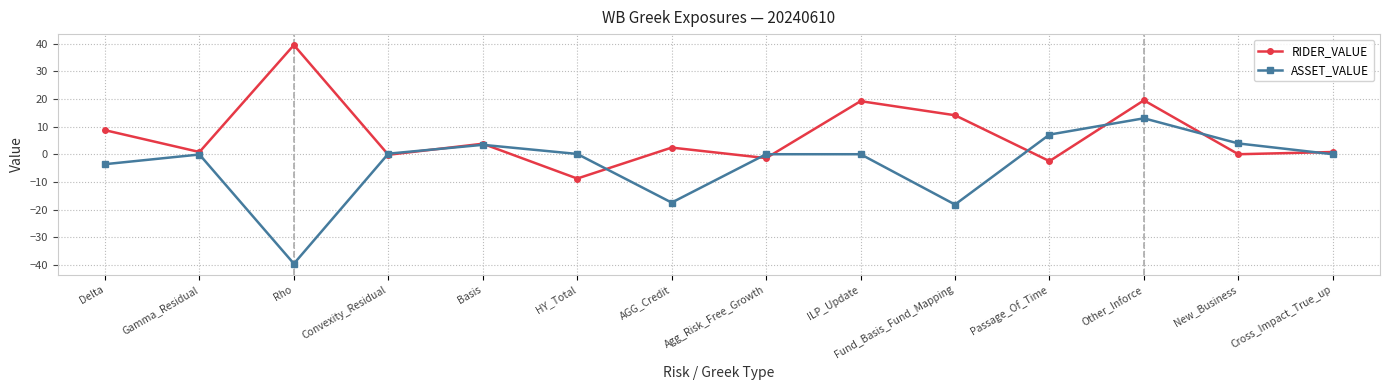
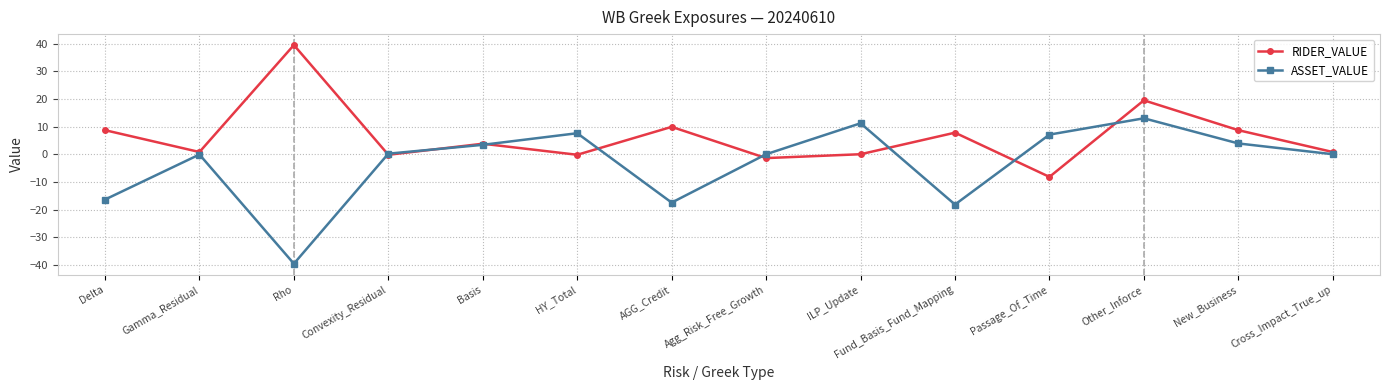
ASSET_VALUE, Delta: -4 -> -16
RIDER_VALUE, HY_Total: -9 -> 0
ASSET_VALUE, HY_Total: 0 -> 8
RIDER_VALUE, AGG_Credit: 2 -> 10
RIDER_VALUE, ILP_Update: 19 -> 0
ASSET_VALUE, ILP_Update: 0 -> 11
RIDER_VALUE, Fund_Basis_Fund_Mapping: 14 -> 8
RIDER_VALUE, Passage_Of_Time: -3 -> -8
RIDER_VALUE, New_Business: 0 -> 9
